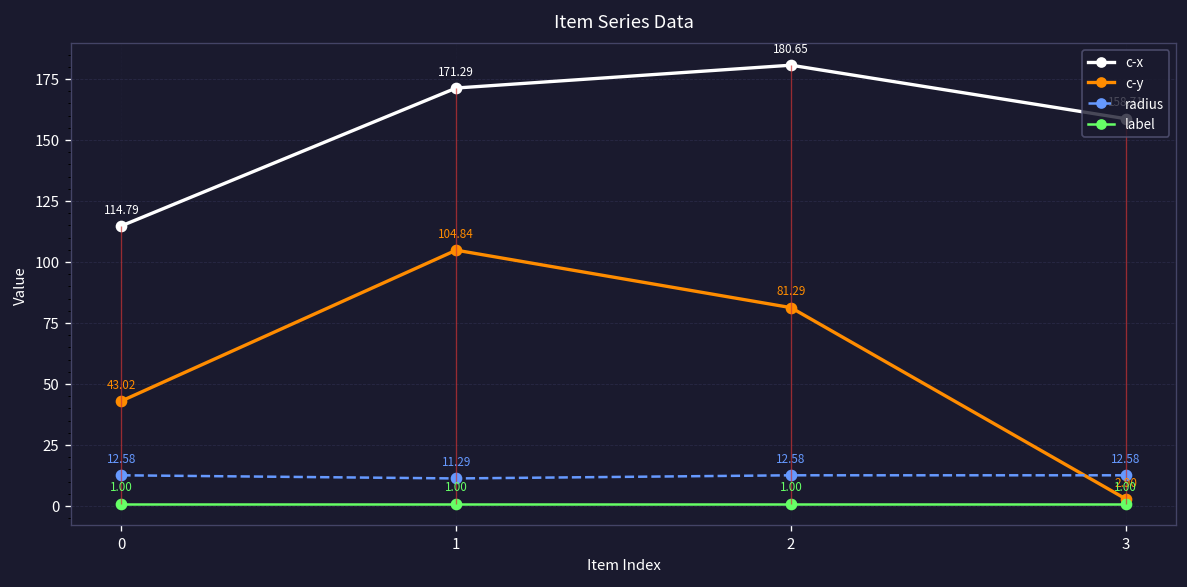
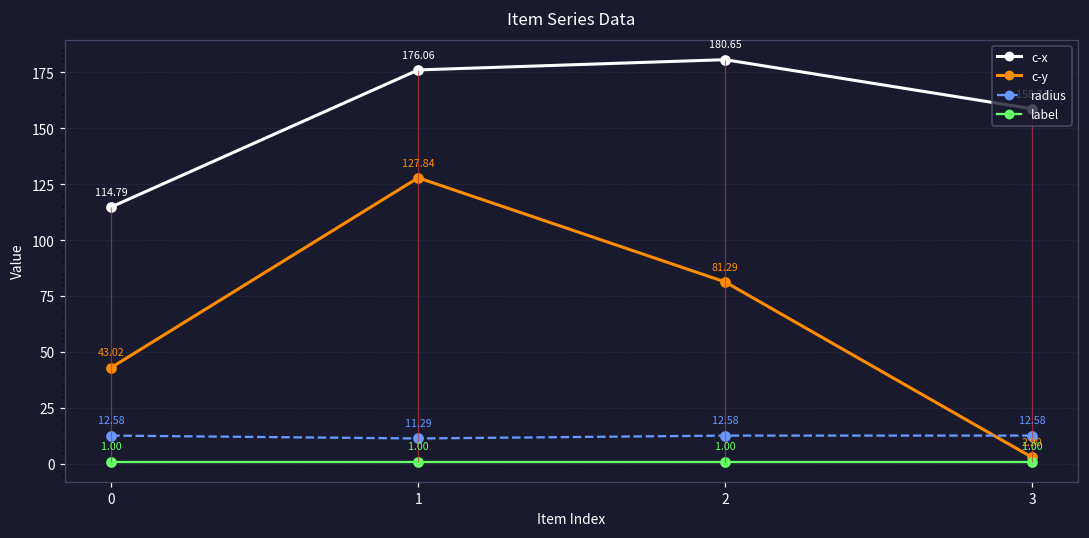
c-x, 1: 171.29 -> 176.06
c-y, 1: 104.84 -> 127.84
